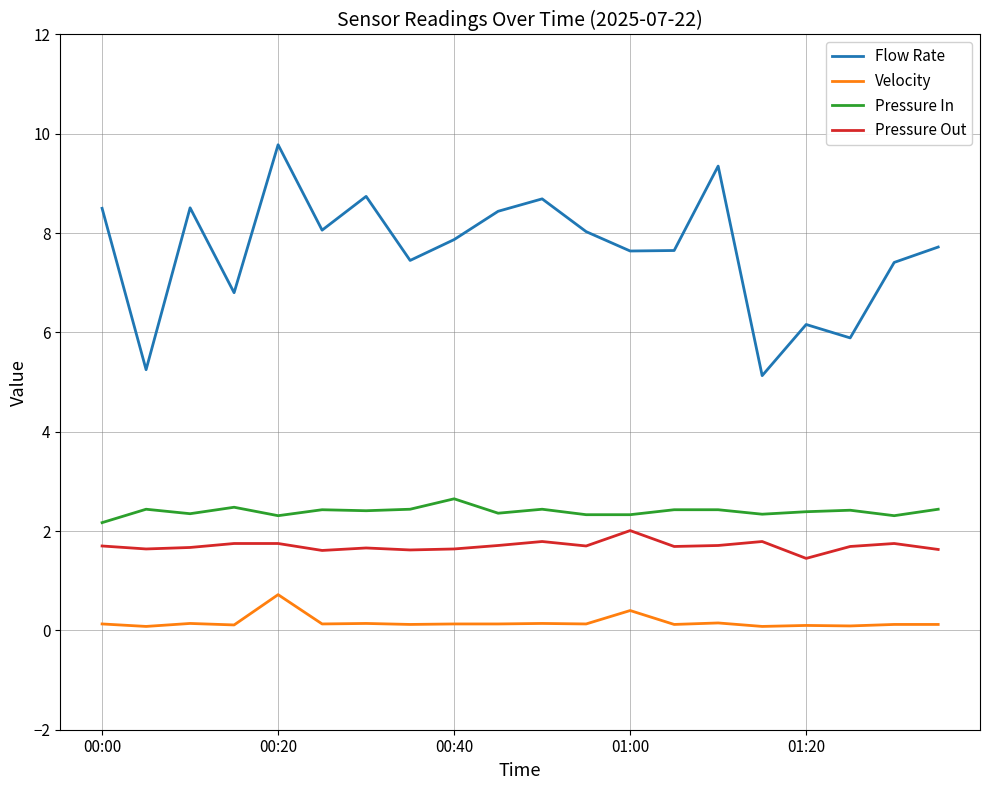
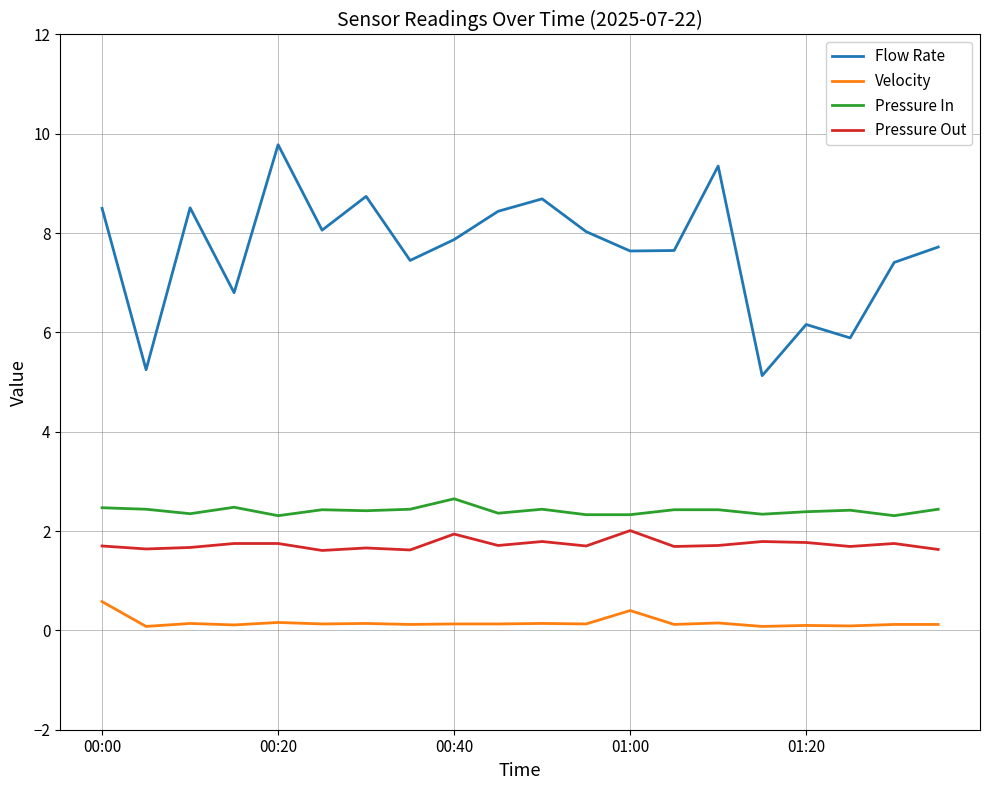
Velocity, 00:00: 0.1 -> 0.6
Pressure In, 00:00: 2.2 -> 2.5
Velocity, 00:20: 0.7 -> 0.2
Pressure Out, 00:40: 1.6 -> 1.9
Pressure Out, 01:20: 1.5 -> 1.8
